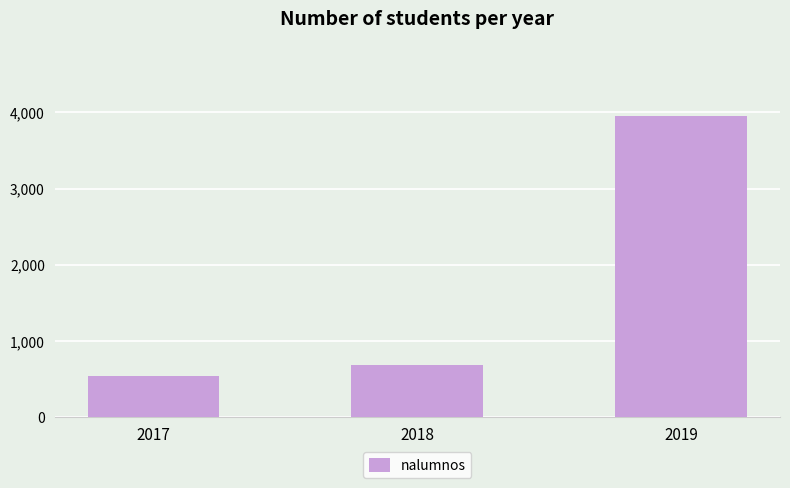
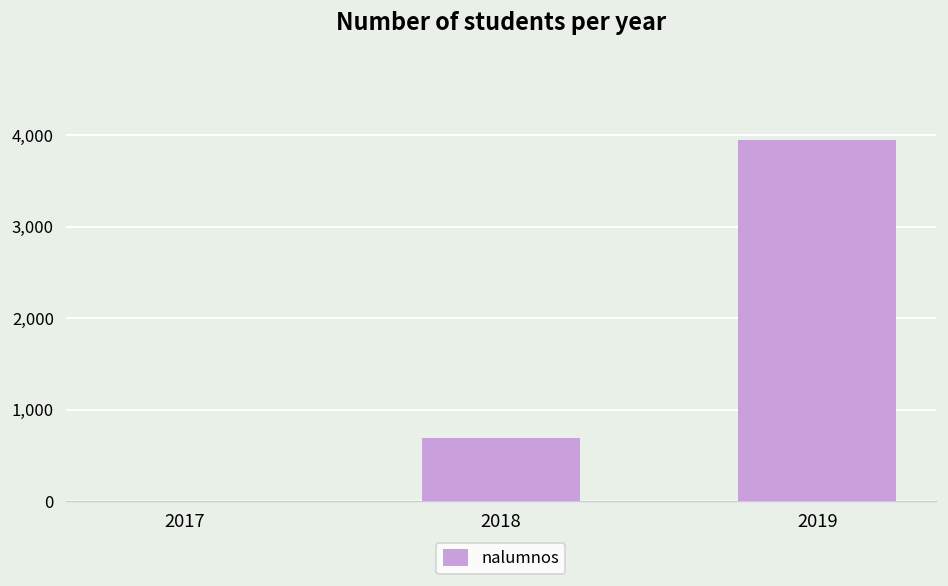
2017: 500 -> 0
